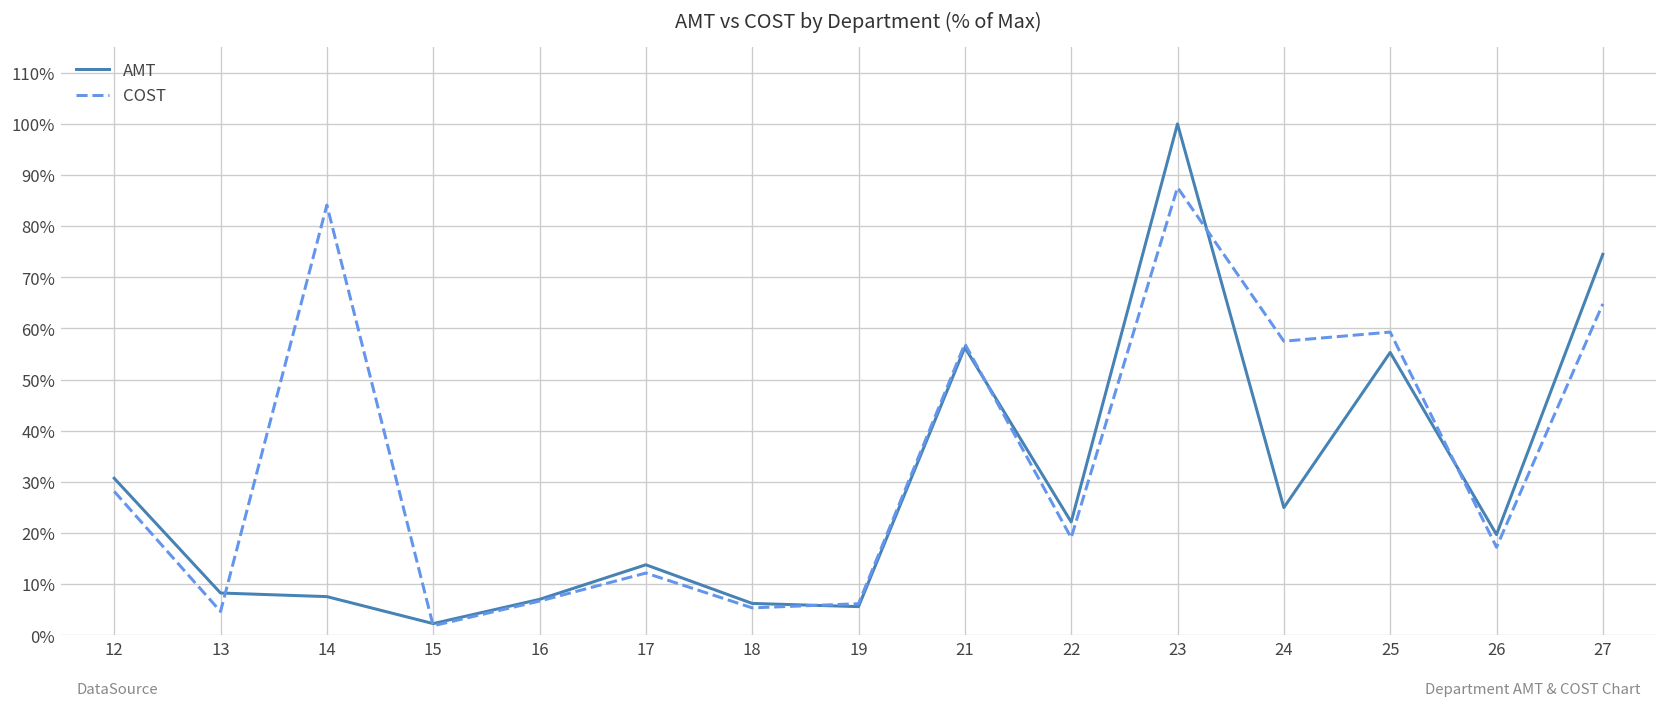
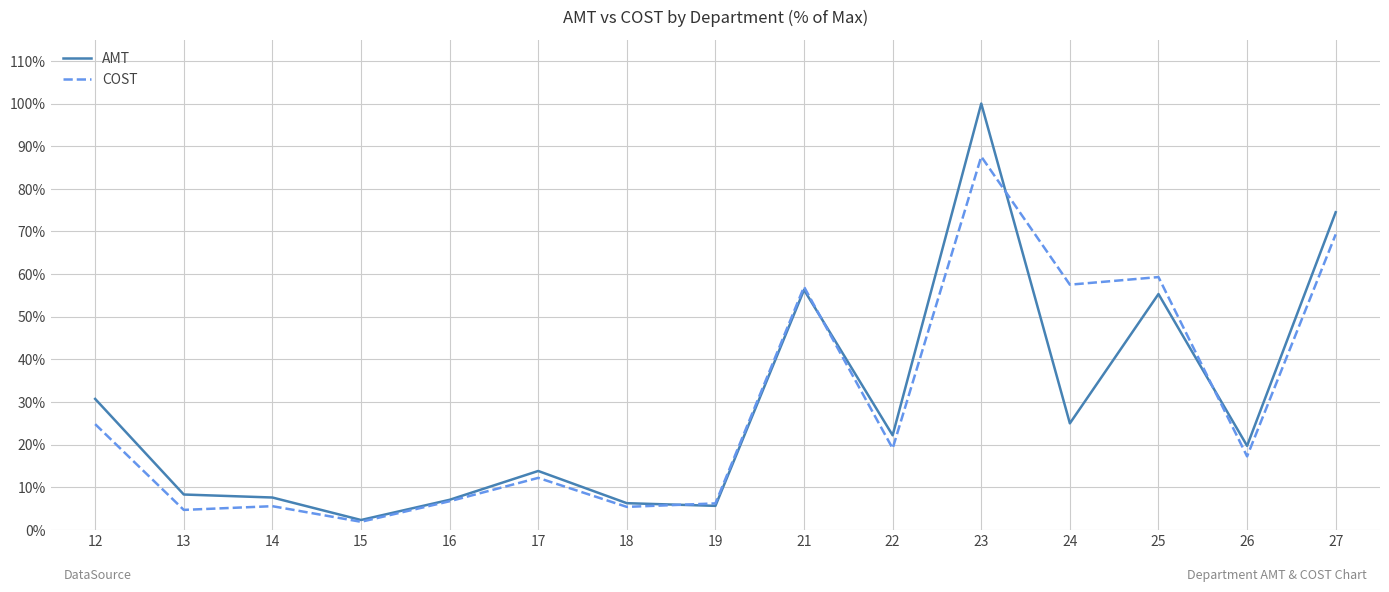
COST, 12: 28% -> 25%
COST, 14: 84% -> 6%
COST, 27: 65% -> 69%
